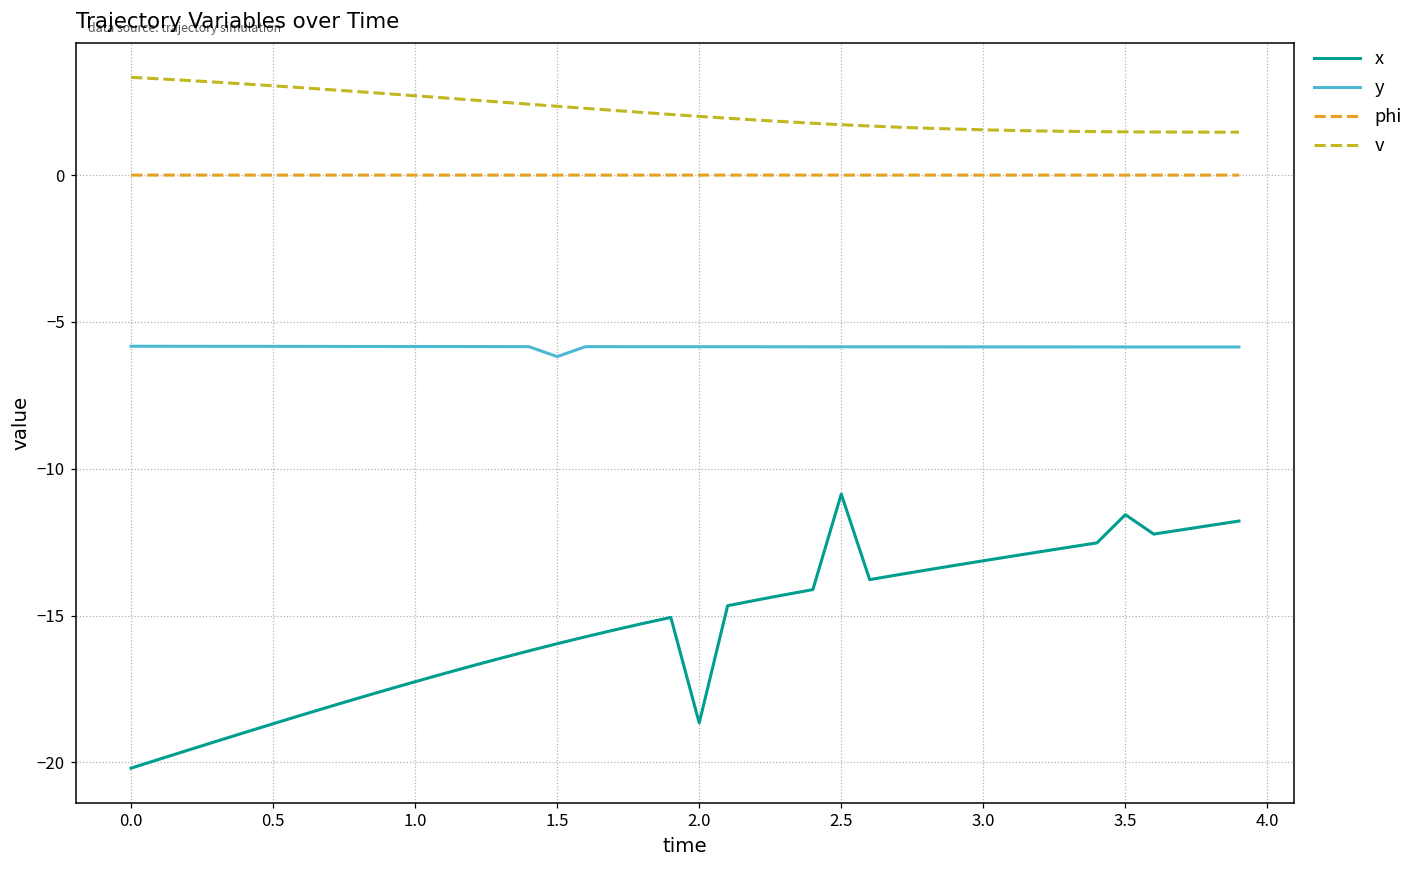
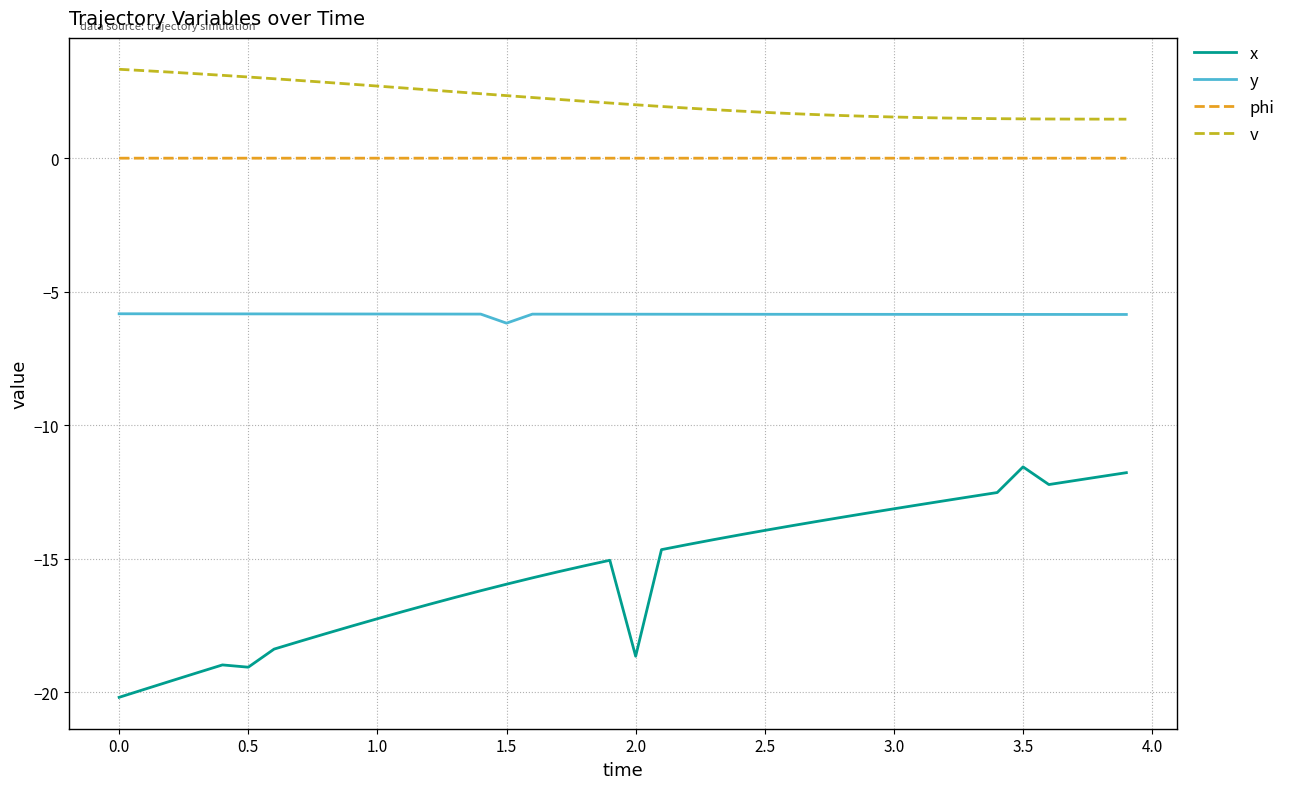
x, 0.5: -18.7 -> -19.1
x, 2.5: -10.9 -> -13.9
